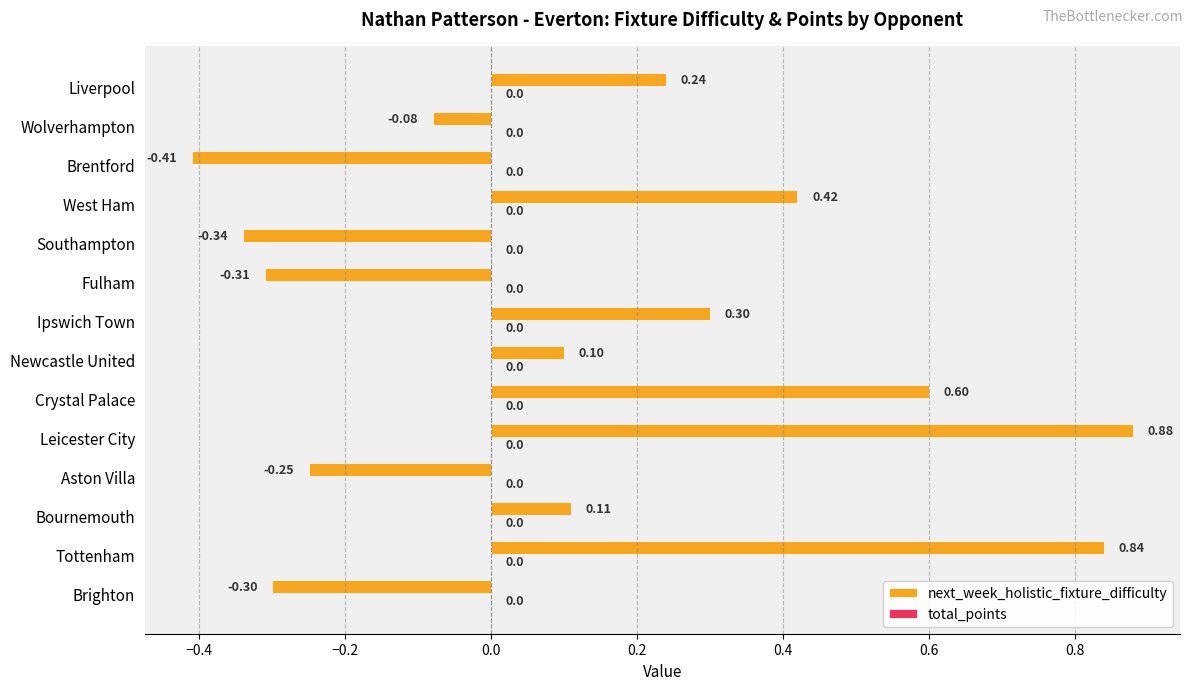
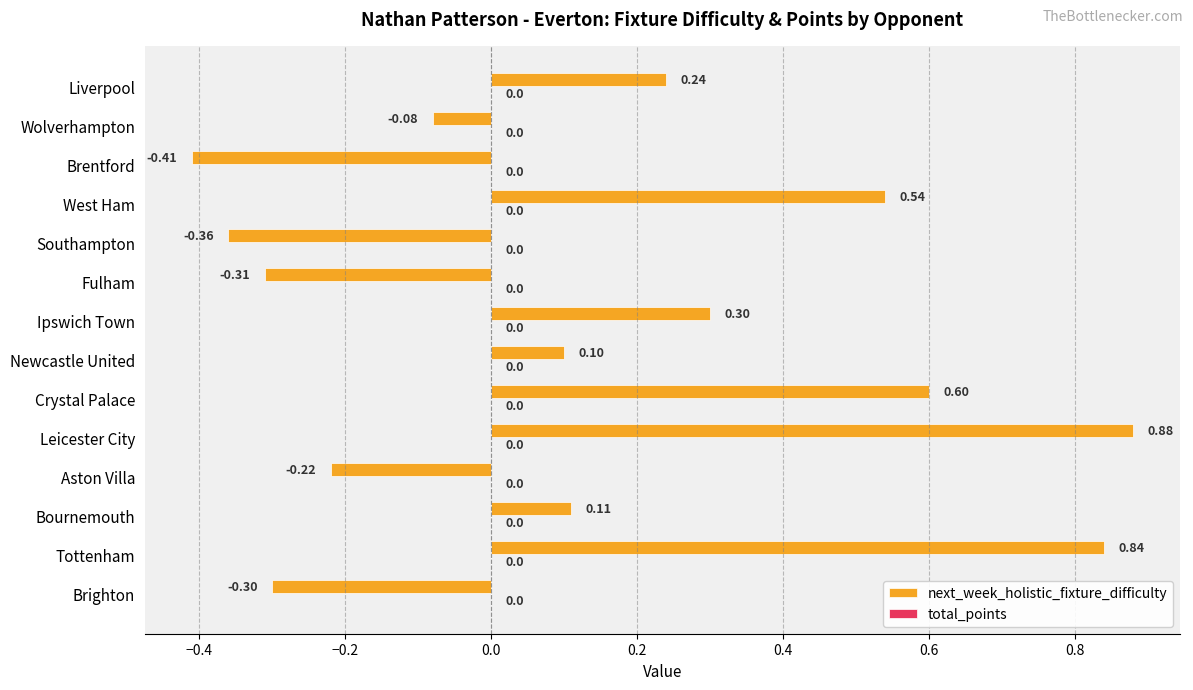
next_week_holistic_fixture_difficulty, West Ham: 0.42 -> 0.54
next_week_holistic_fixture_difficulty, Southampton: -0.34 -> -0.36
next_week_holistic_fixture_difficulty, Aston Villa: -0.25 -> -0.22
